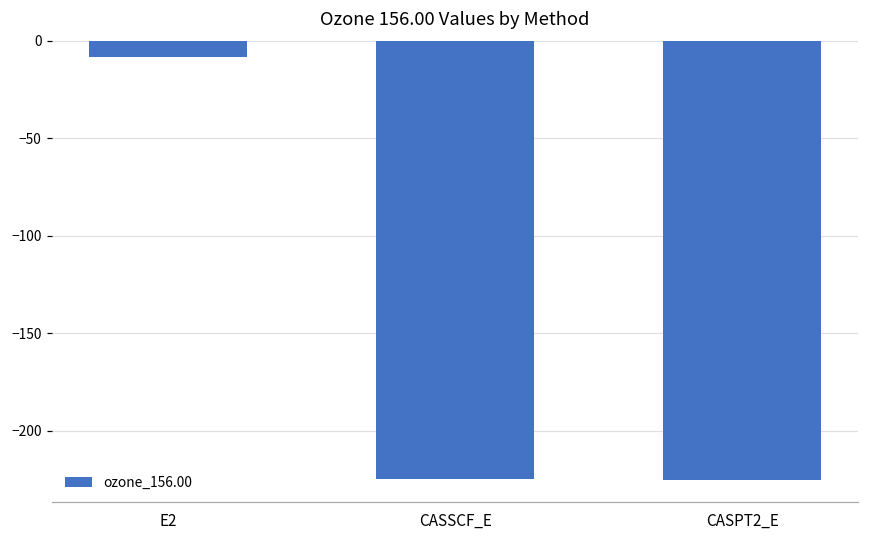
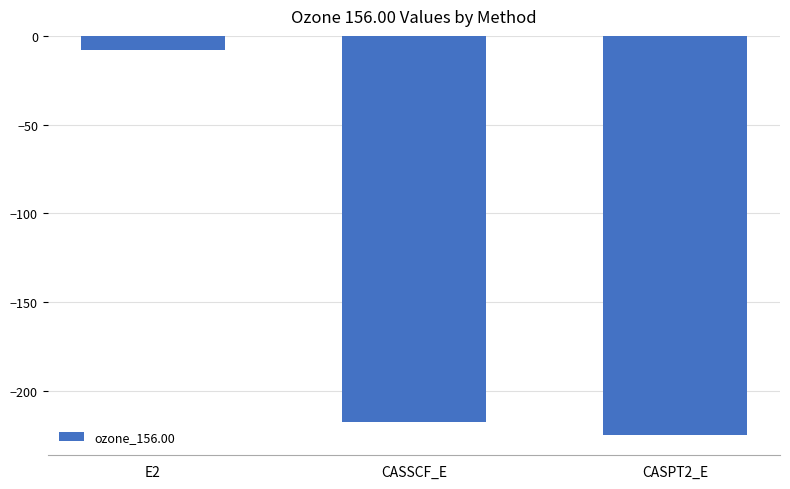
CASSCF_E: -225 -> -218
